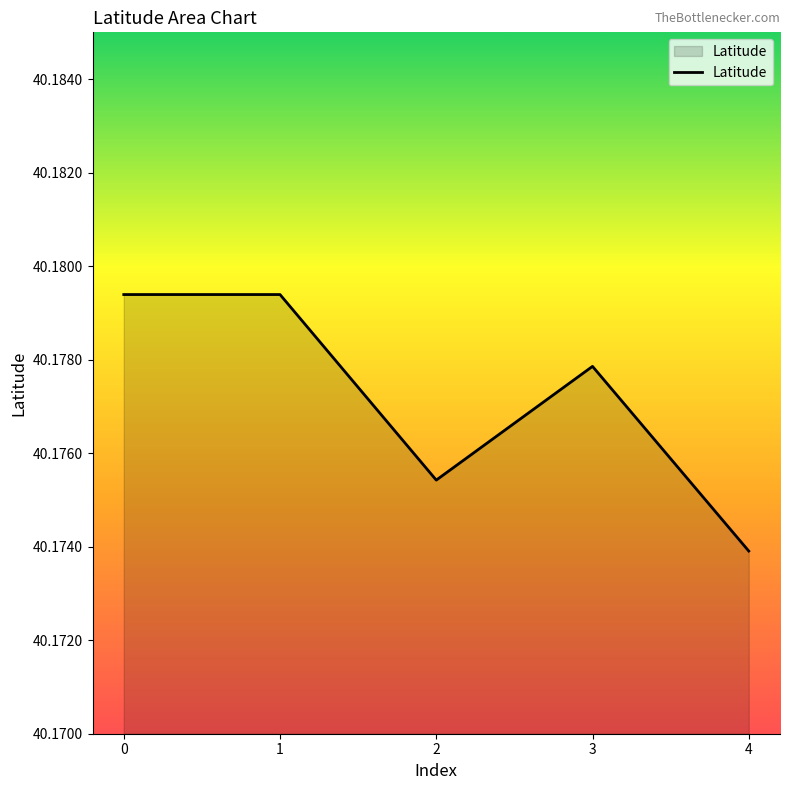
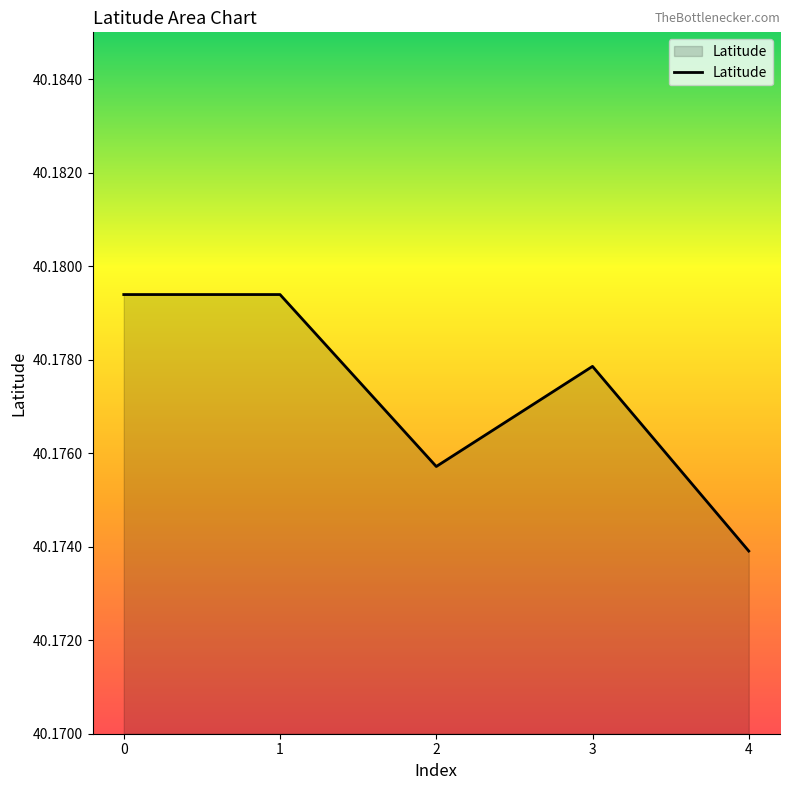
2: 40.1754 -> 40.1757
